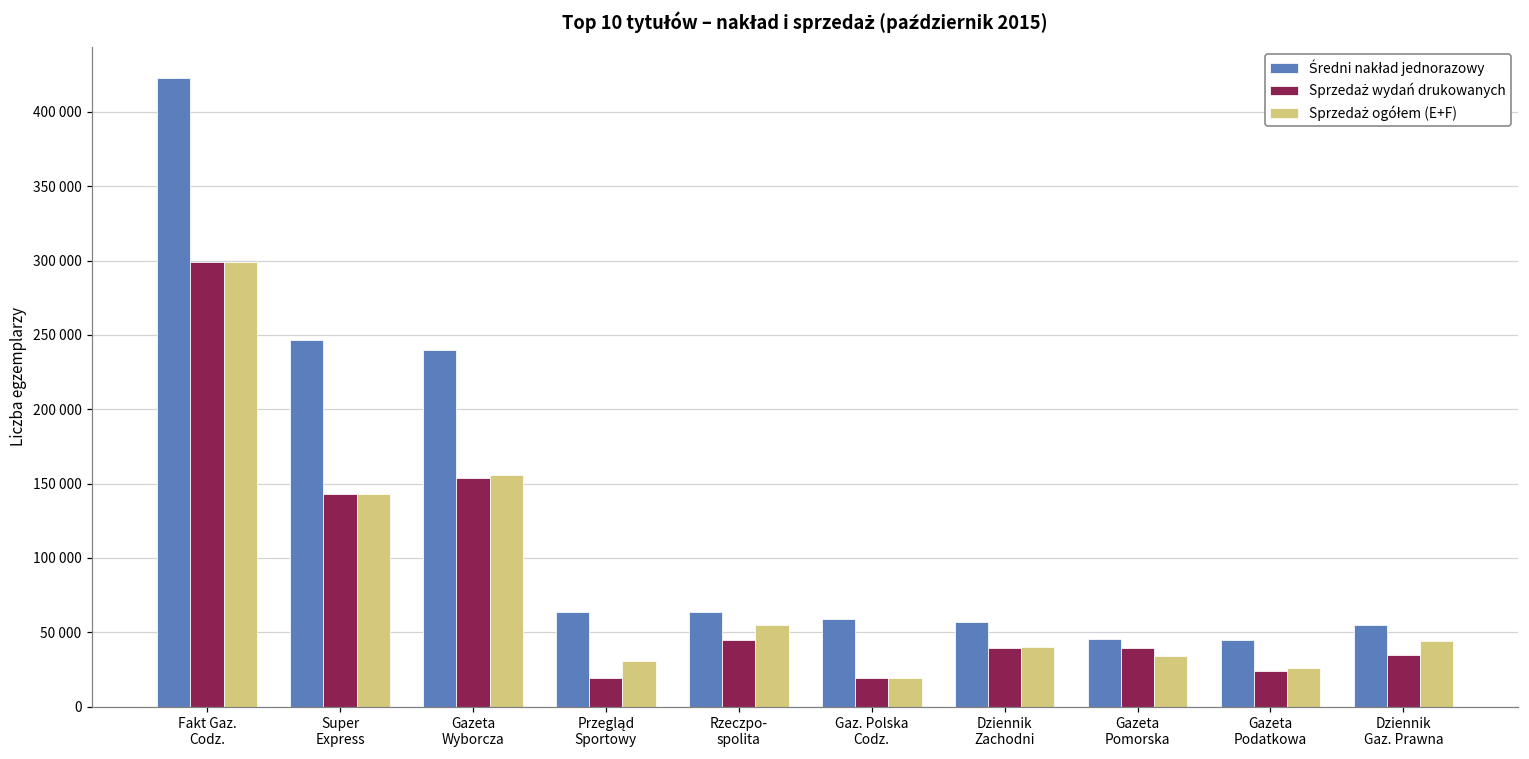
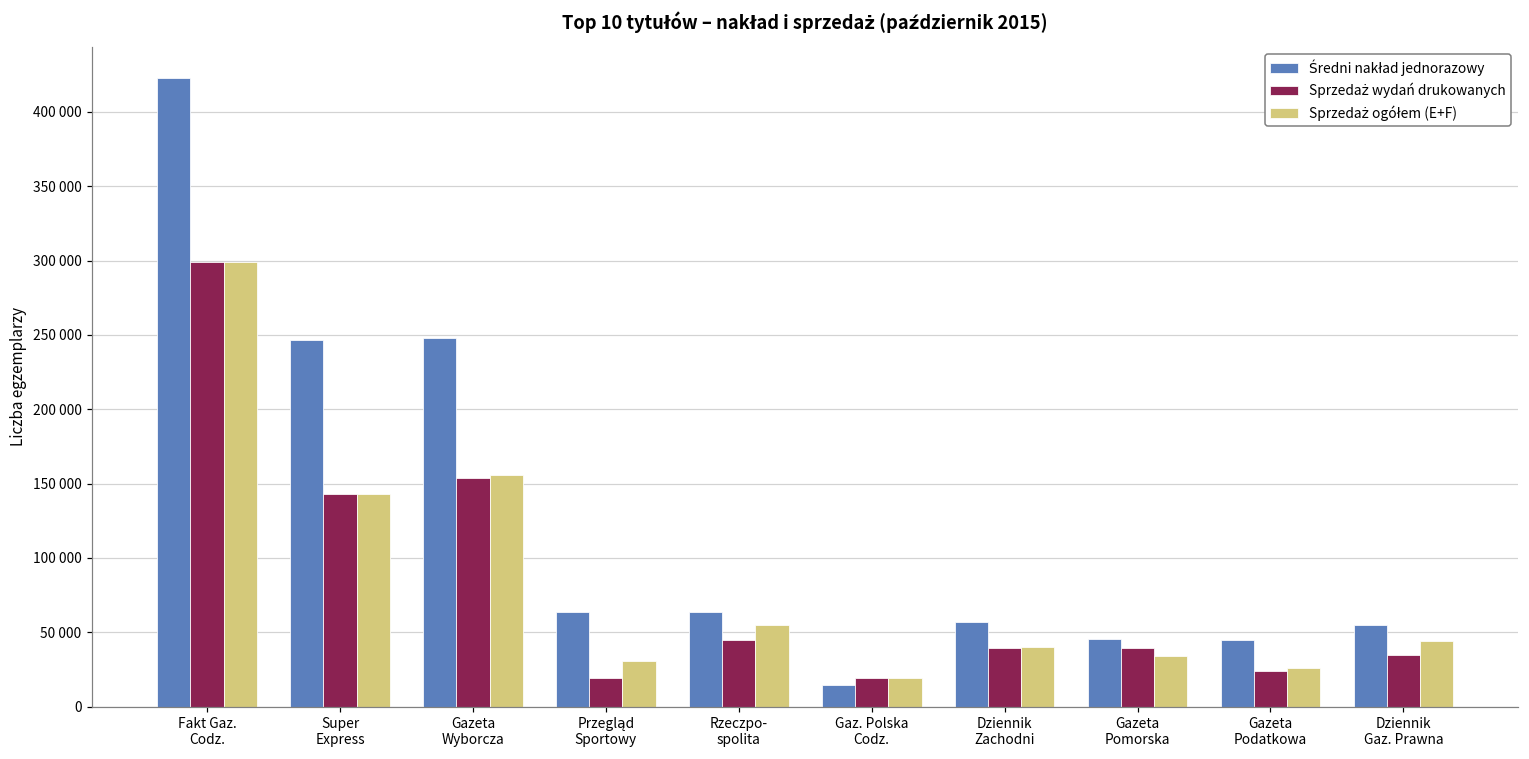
Średni nakład jednorazowy, Gazeta Wyborcza: 240000 -> 248000
Średni nakład jednorazowy, Gaz. Polska Codz.: 59000 -> 15000
